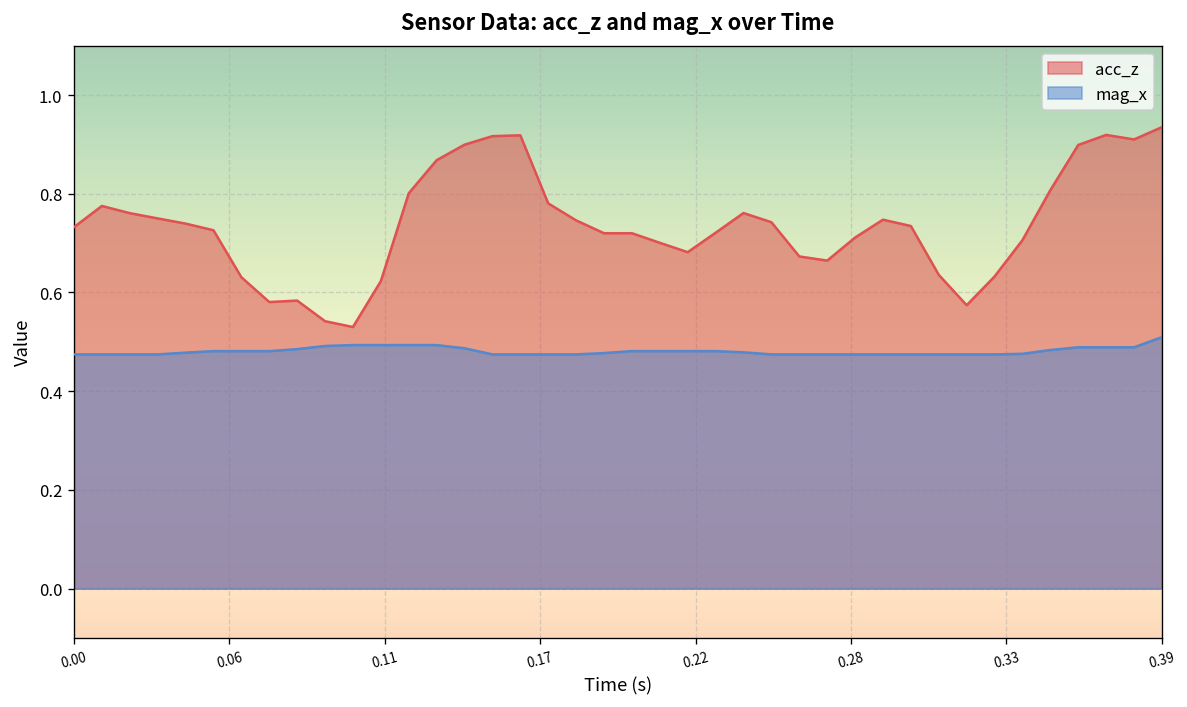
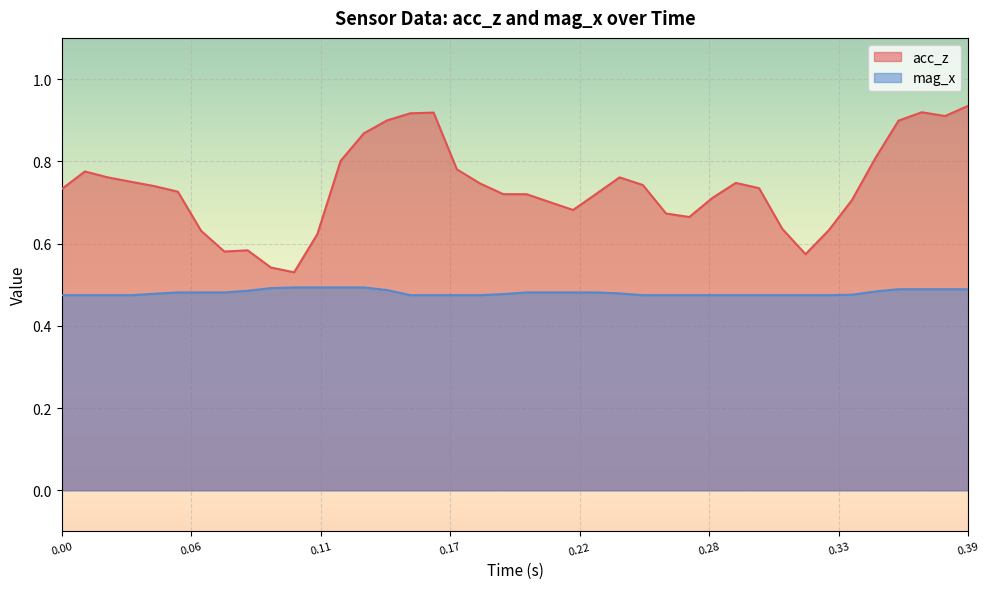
mag_x, 0.39: 0.51 -> 0.49
